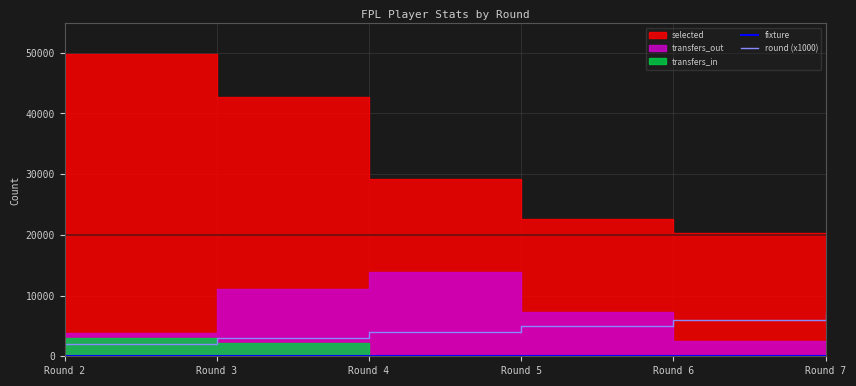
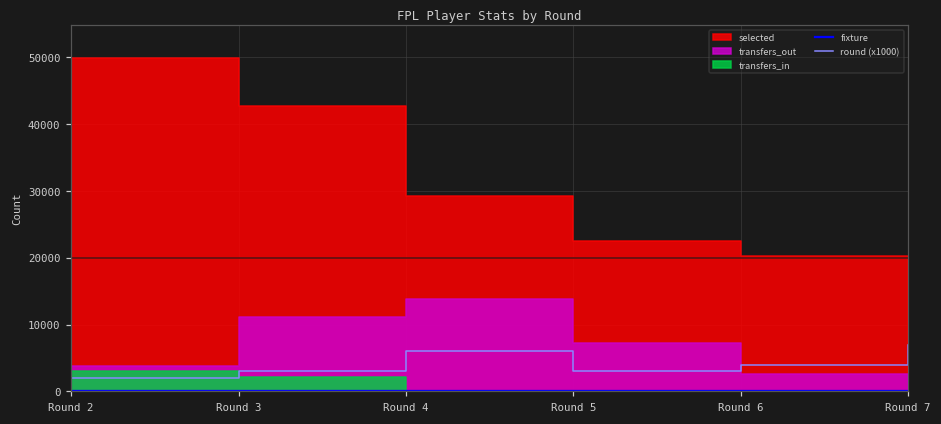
round (x1000), Round 4: 4000 -> 6000
round (x1000), Round 5: 5000 -> 3000
round (x1000), Round 6: 6000 -> 4000
